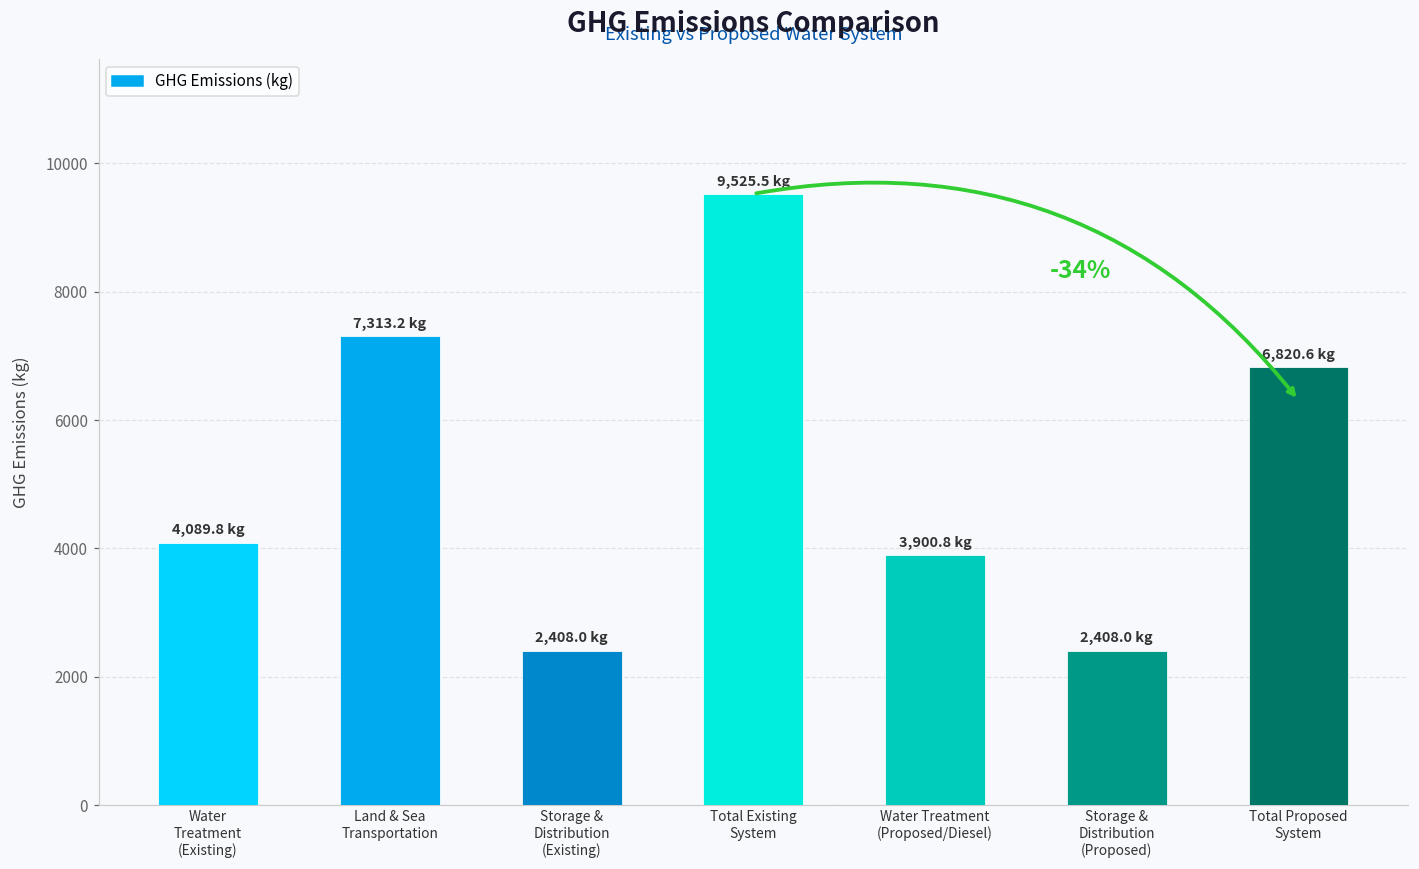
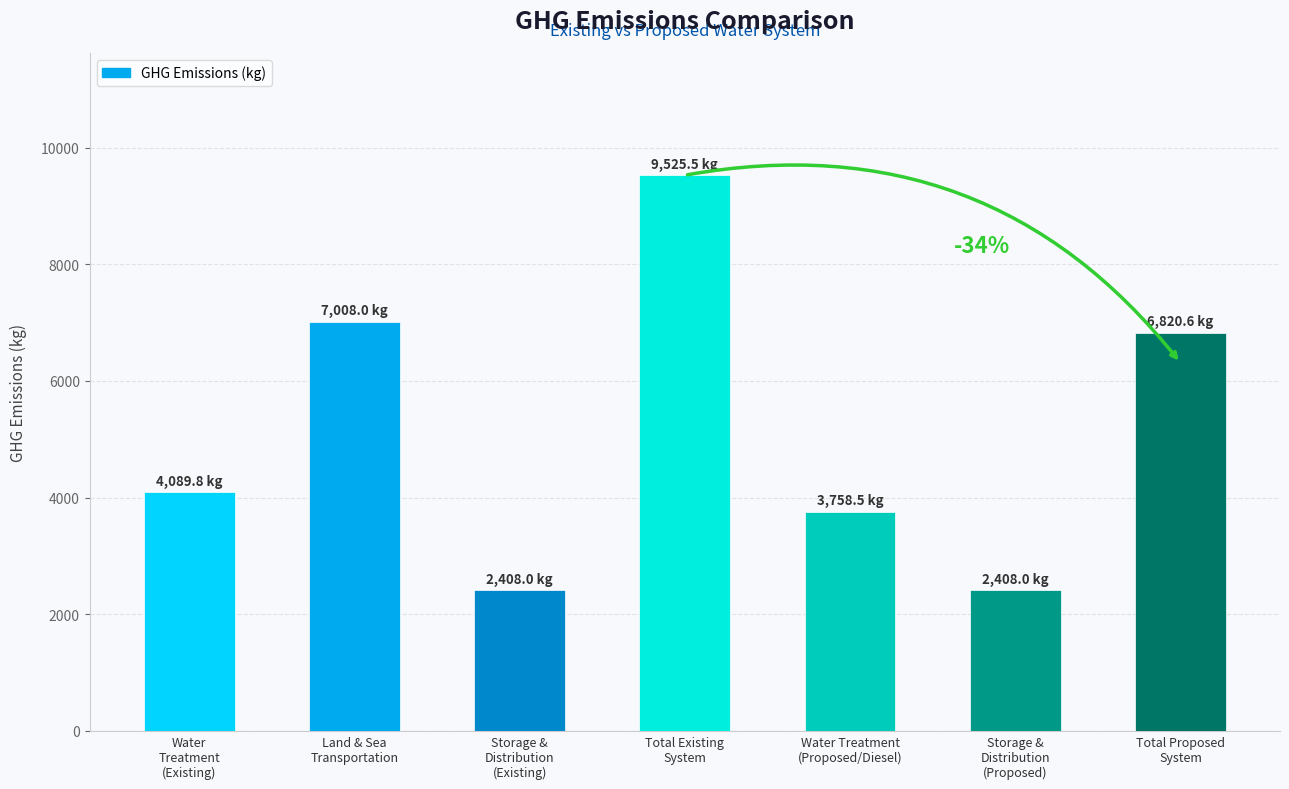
Land & Sea Transportation: 7,313.2 -> 7,008.0
Water Treatment (Proposed/Diesel): 3,900.8 -> 3,758.5
